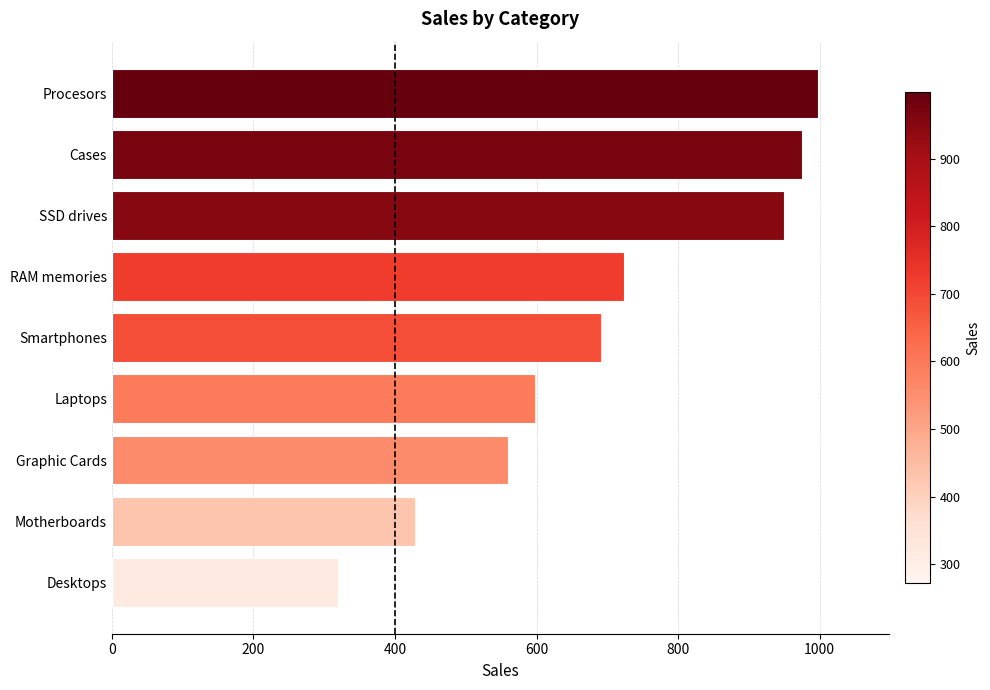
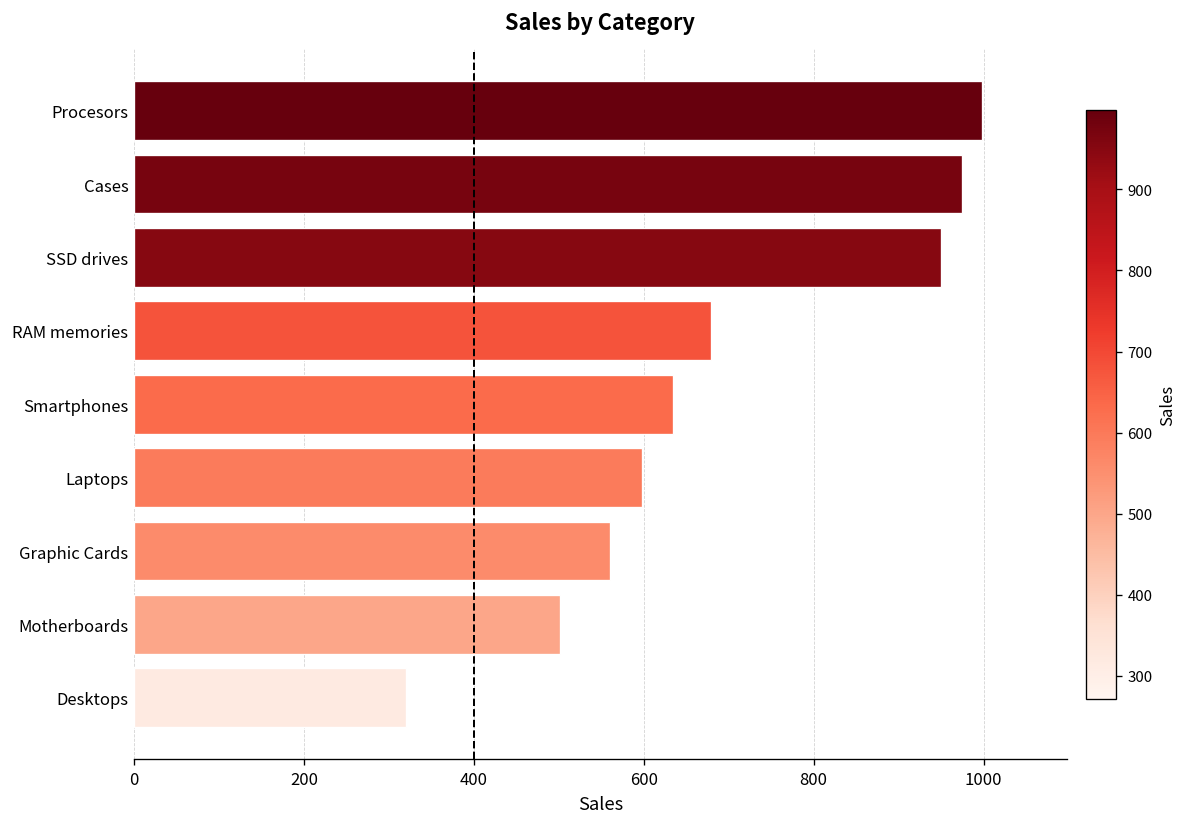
RAM memories: 720 -> 680
Smartphones: 690 -> 630
Motherboards: 430 -> 500
